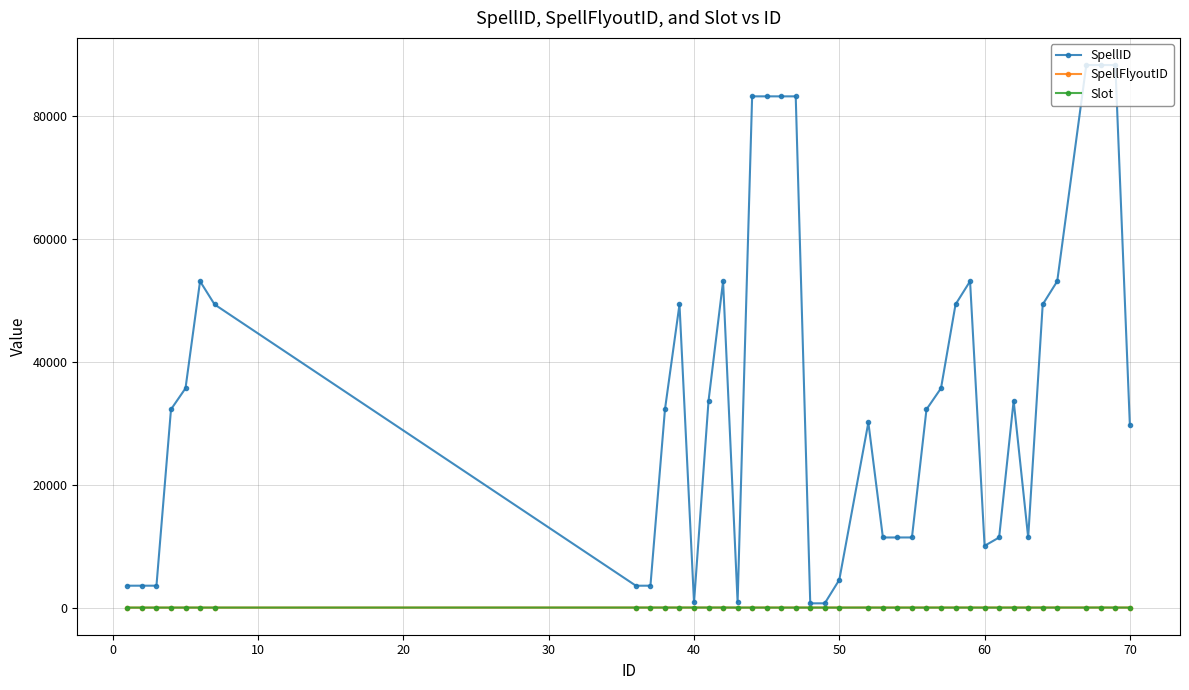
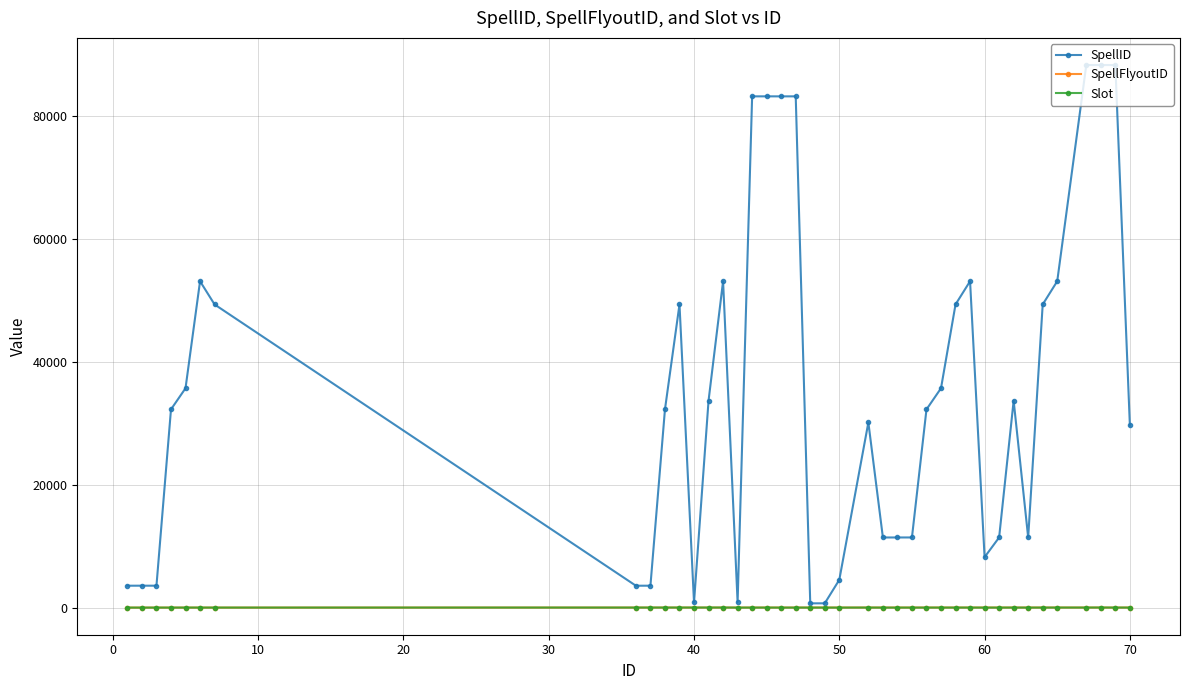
SpellID, 60: 10000 -> 8000
